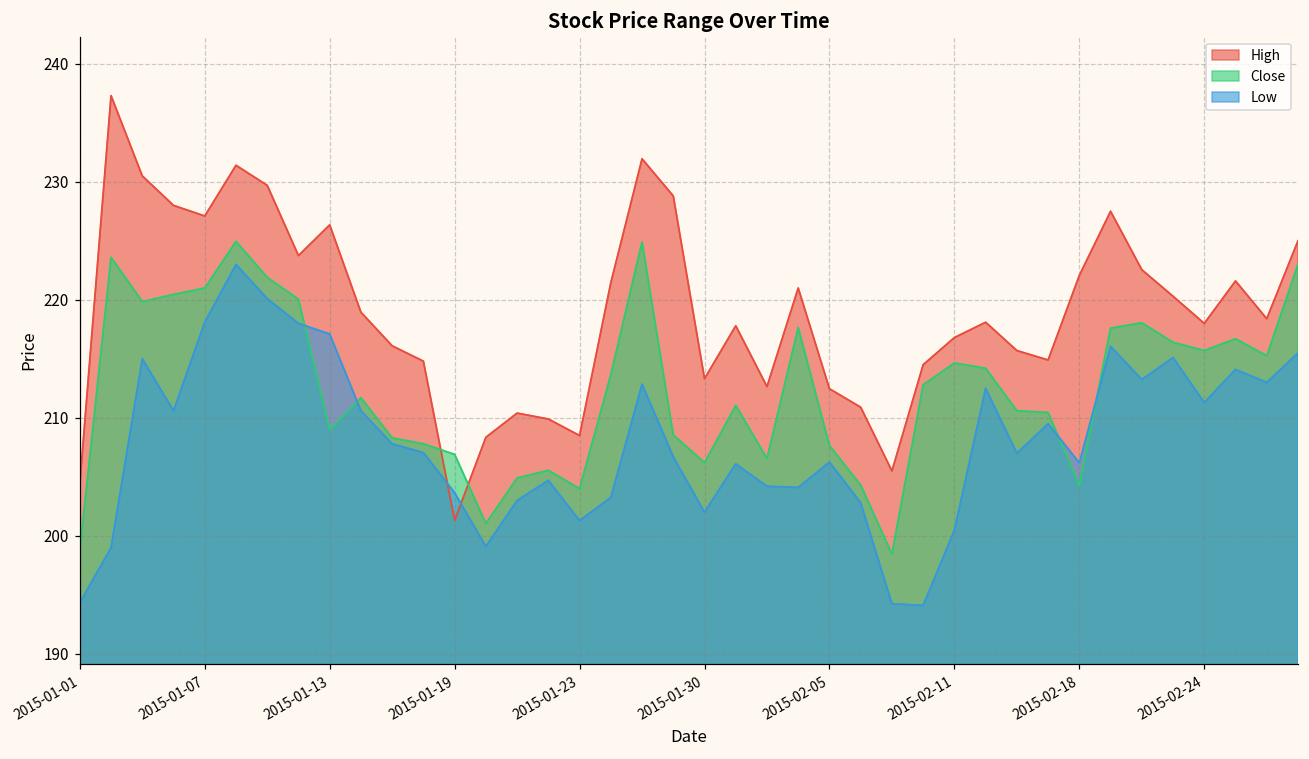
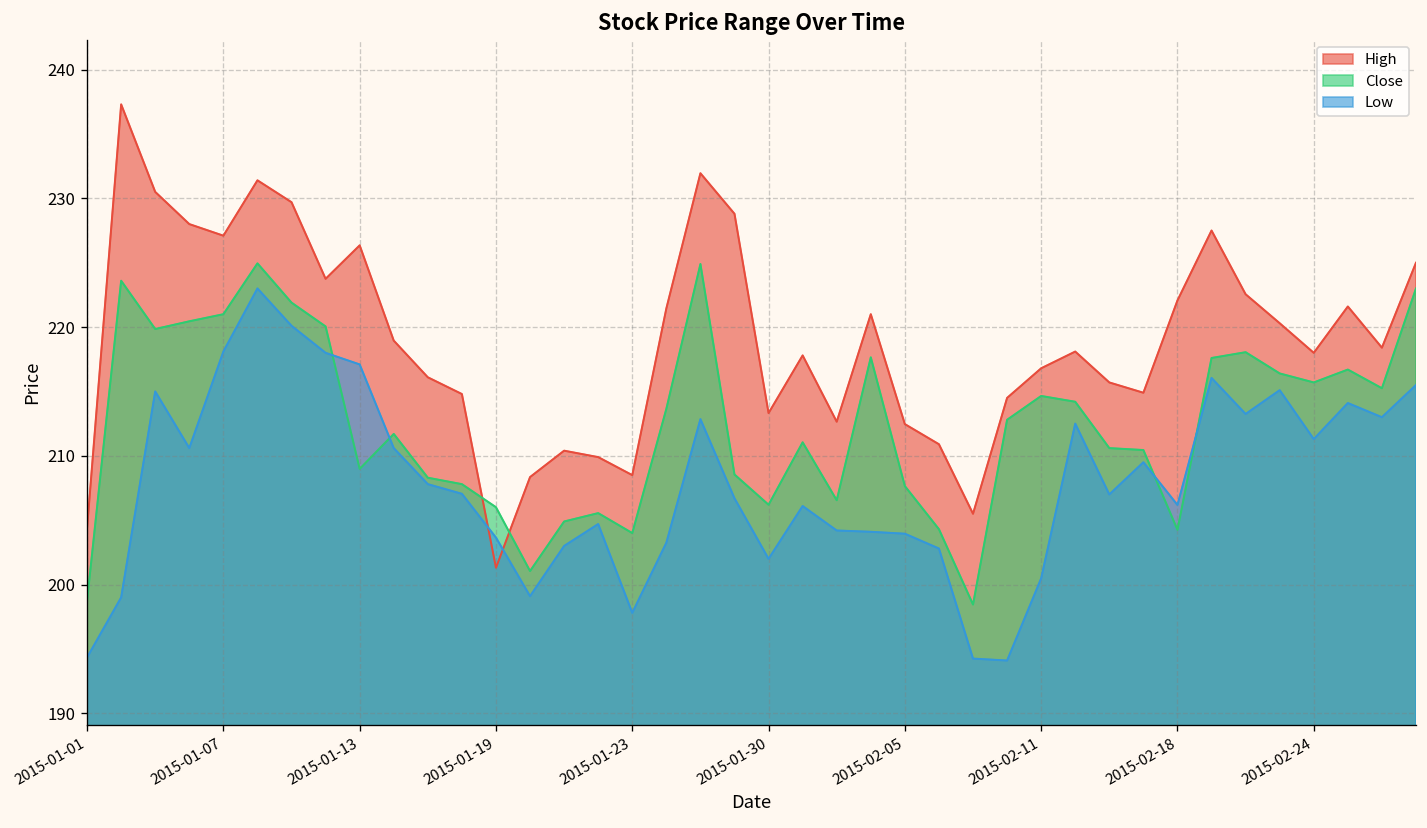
Close, 2015-01-19: 206.9 -> 206.0
Low, 2015-01-23: 201.3 -> 197.8
Low, 2015-02-05: 206.3 -> 204.0
